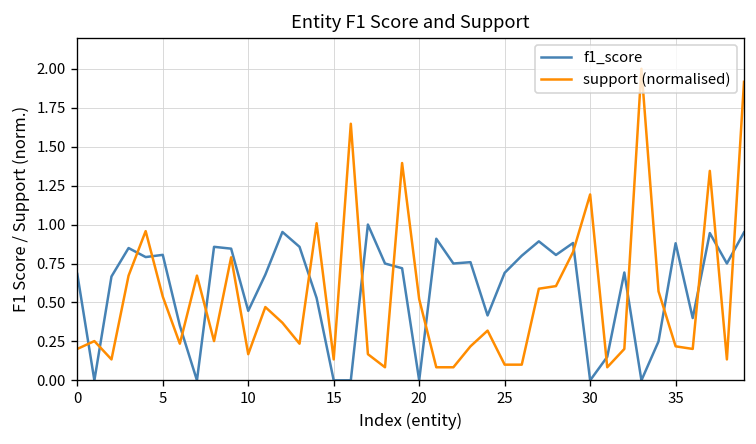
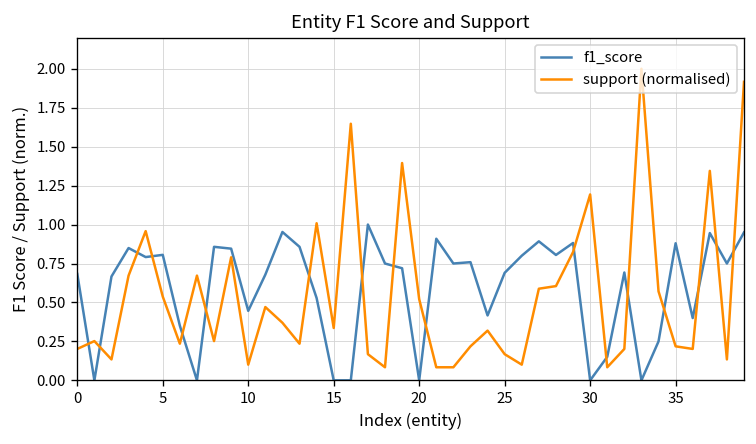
support (normalised), 10: 0.17 -> 0.10
support (normalised), 15: 0.13 -> 0.34
support (normalised), 25: 0.10 -> 0.17
